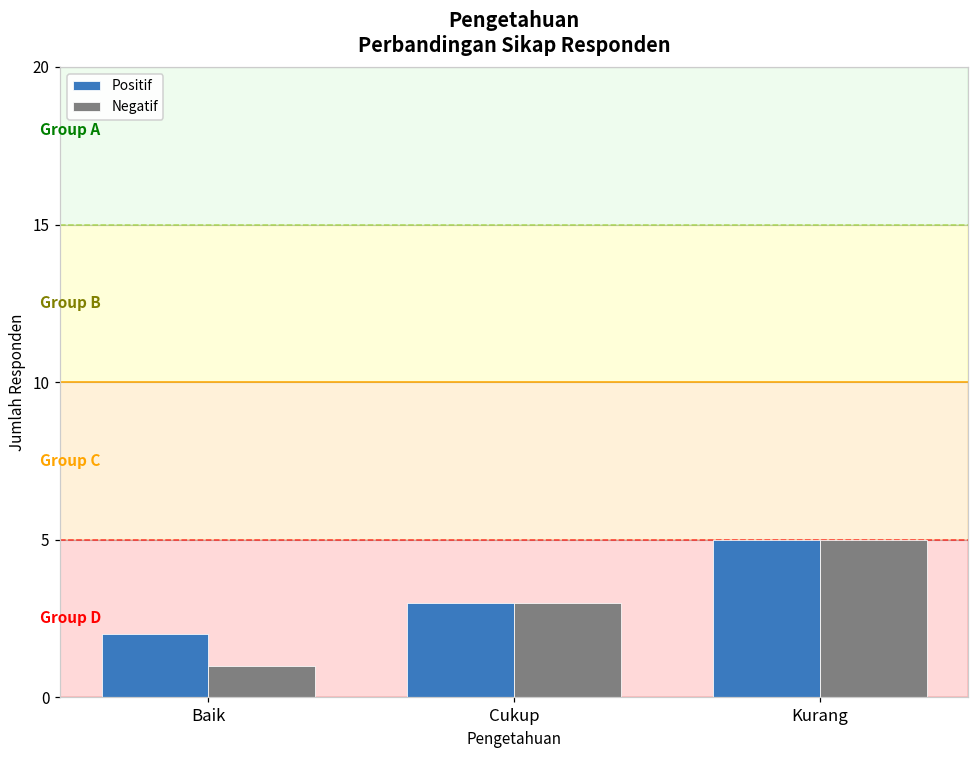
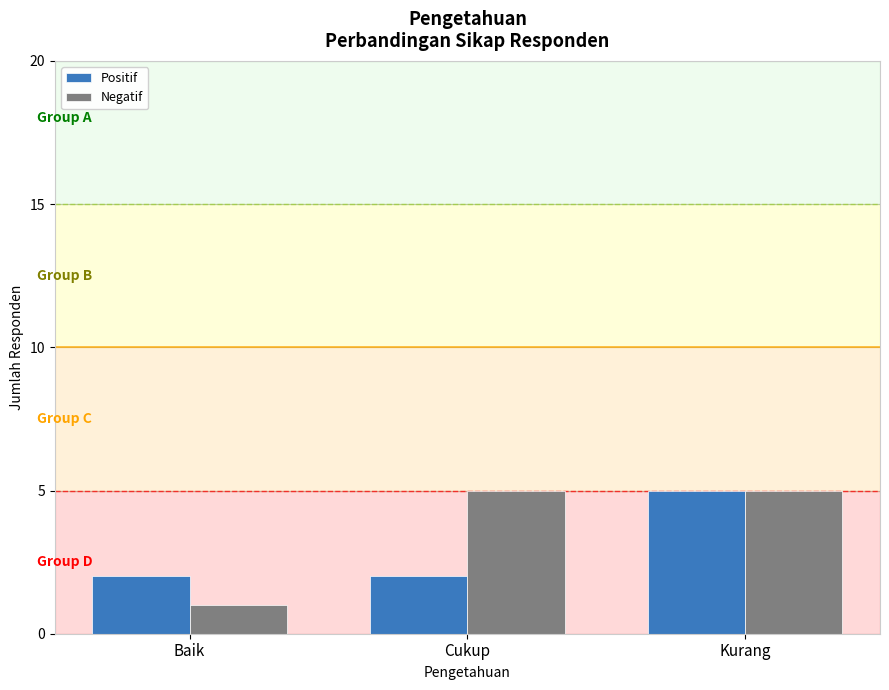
Positif, Cukup: 3 -> 2
Negatif, Cukup: 3 -> 5
